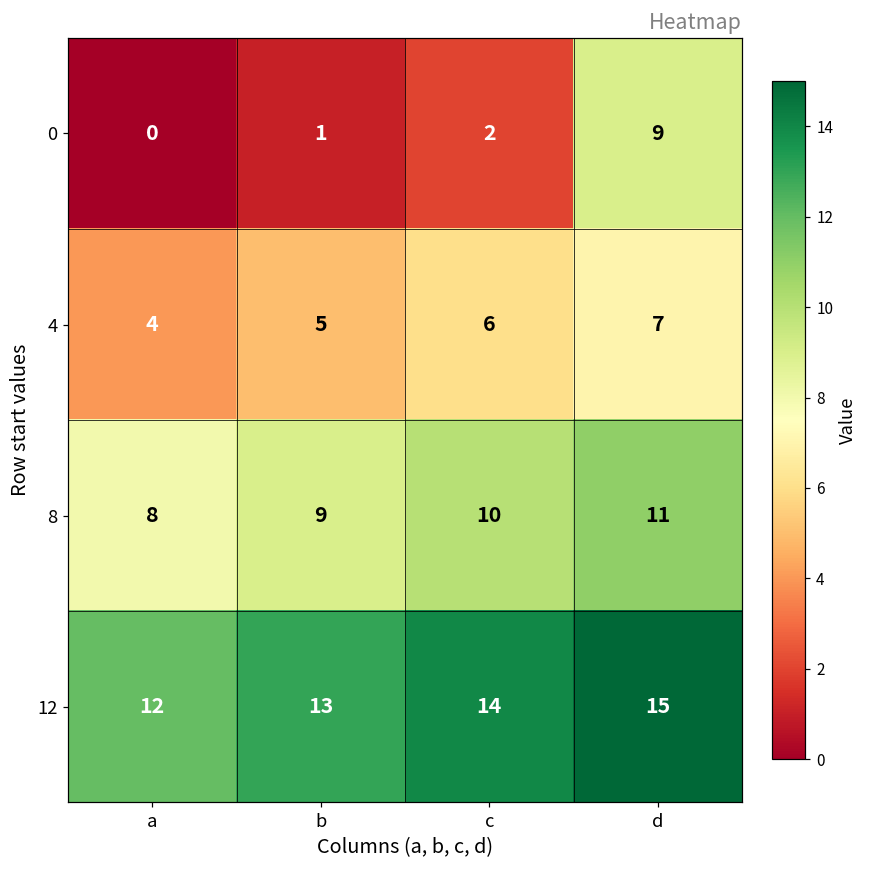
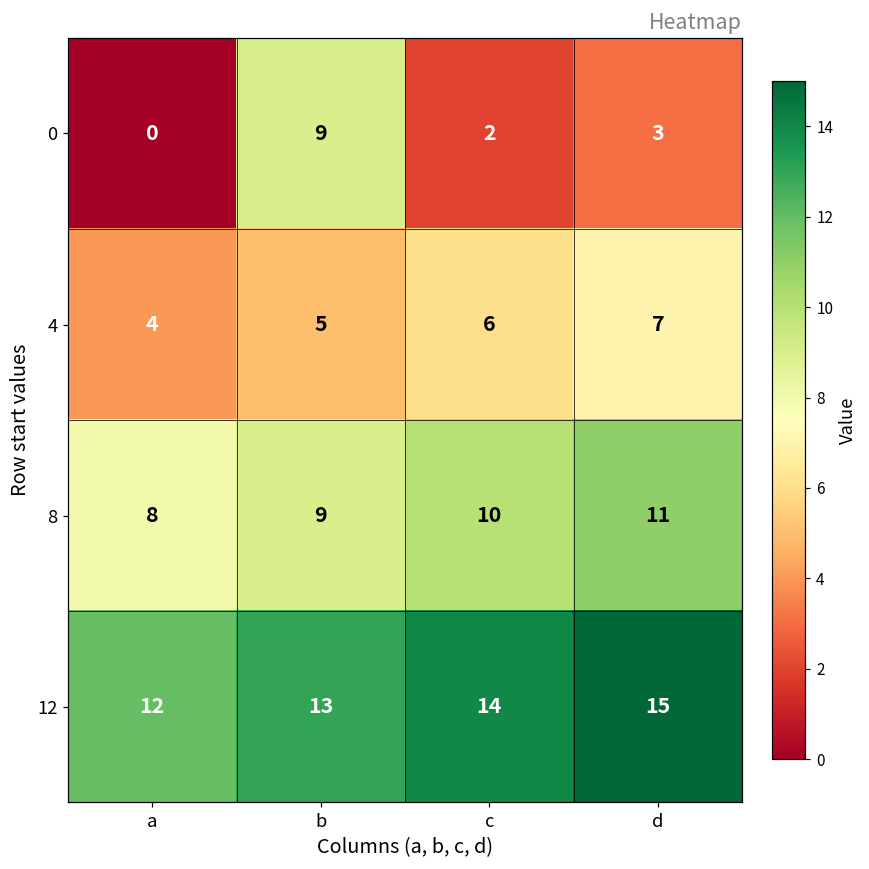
0, b: 1 -> 9
0, d: 9 -> 3
